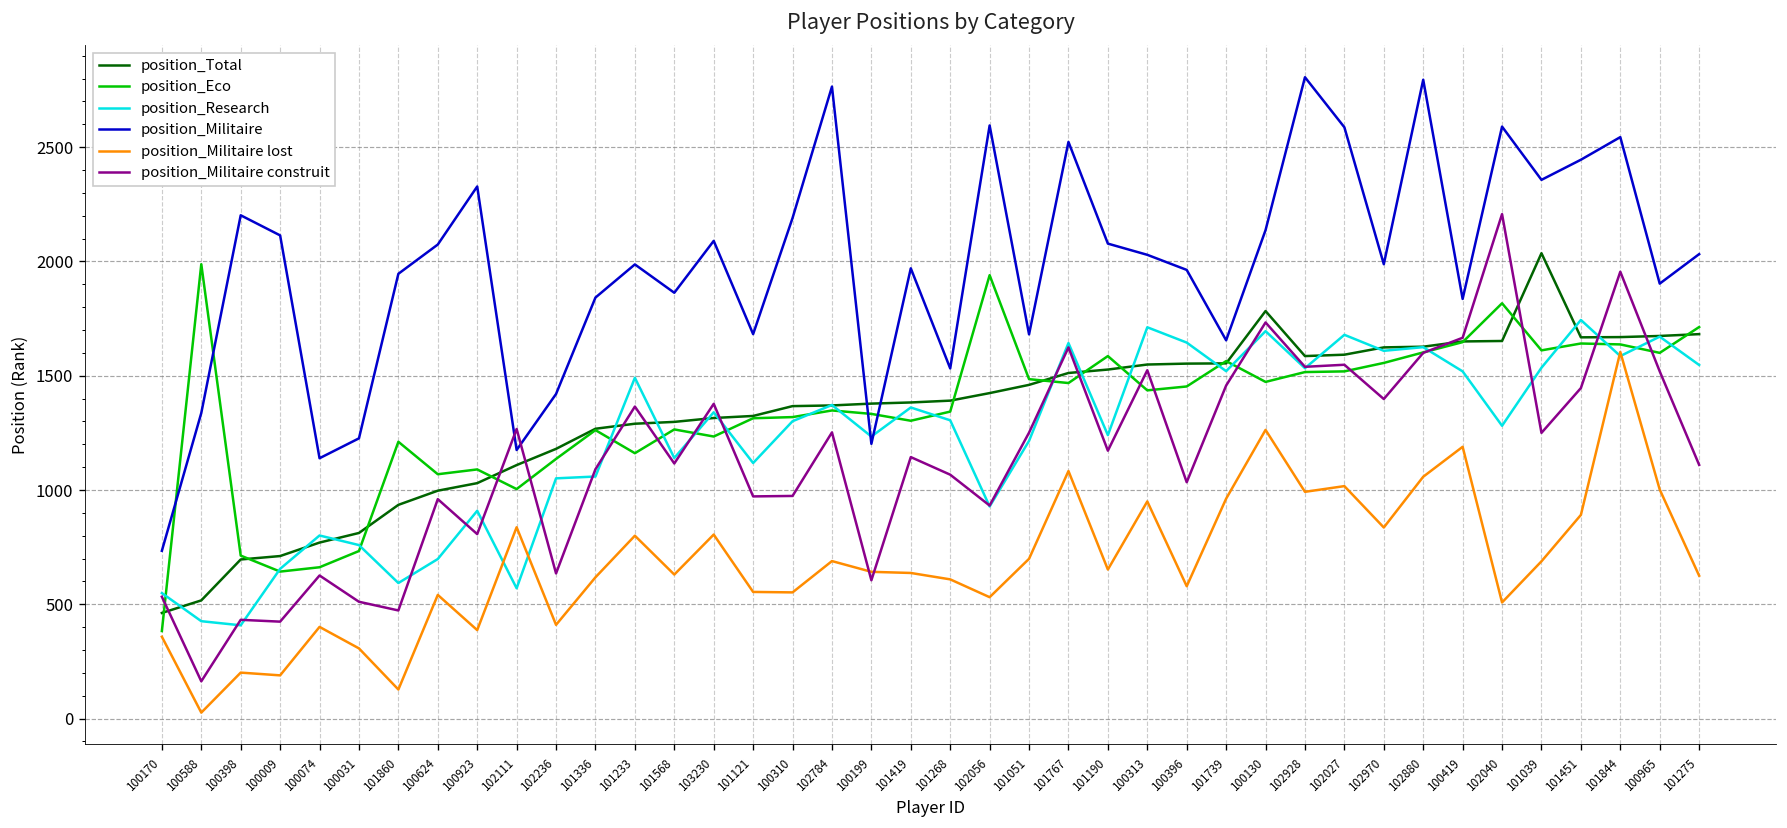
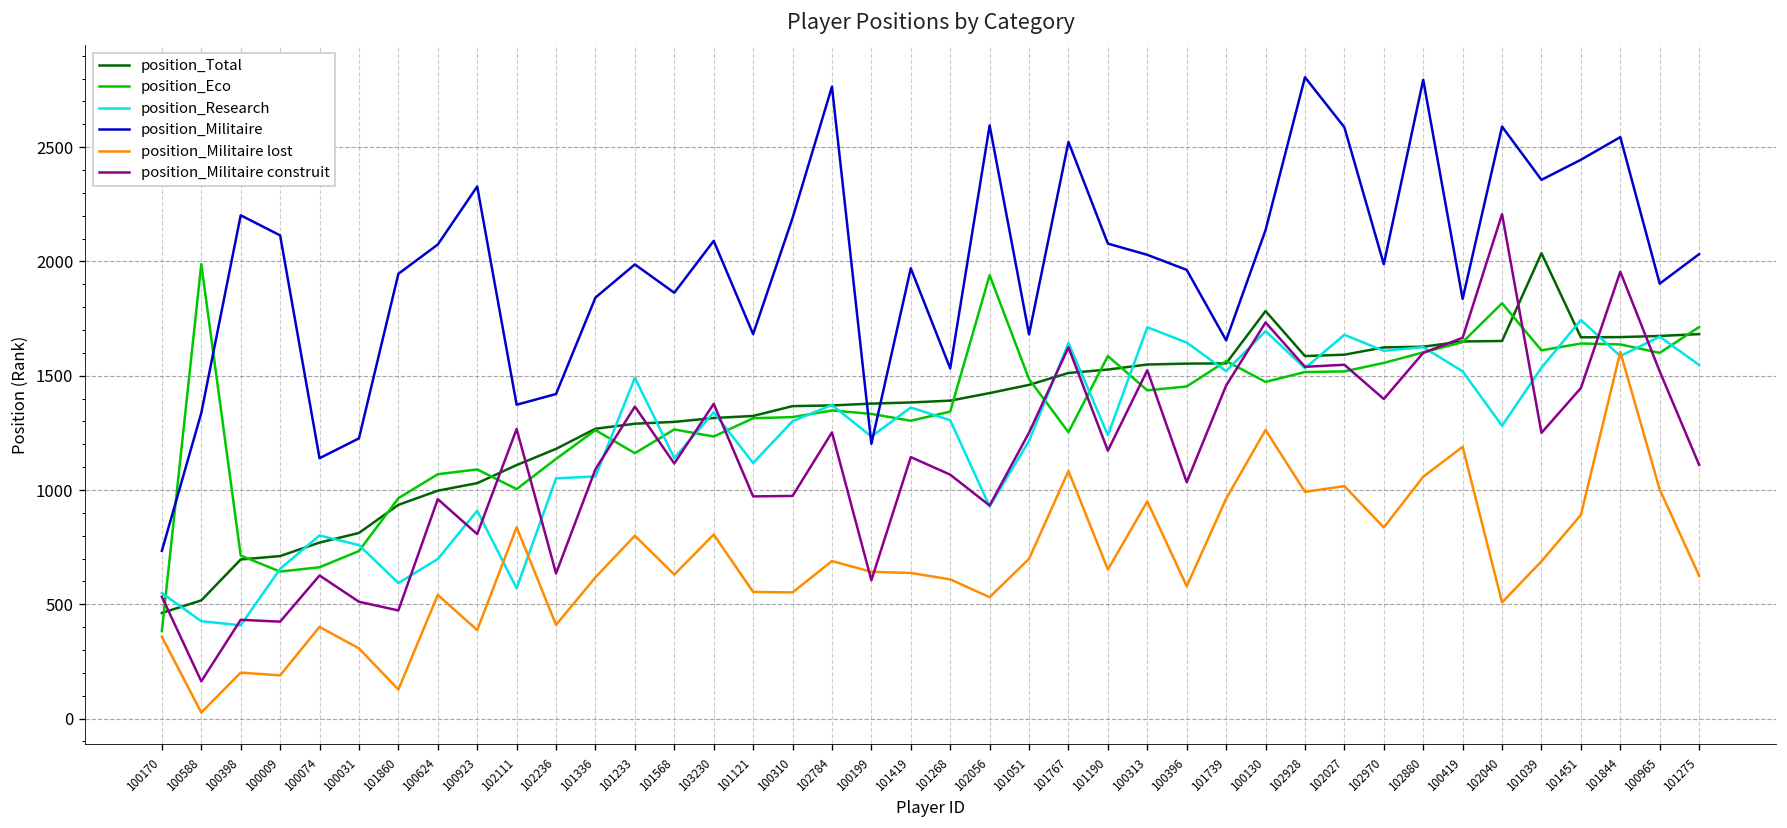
position_Eco, 101860: 1210 -> 960
position_Militaire, 102111: 1180 -> 1370
position_Eco, 101767: 1470 -> 1250
